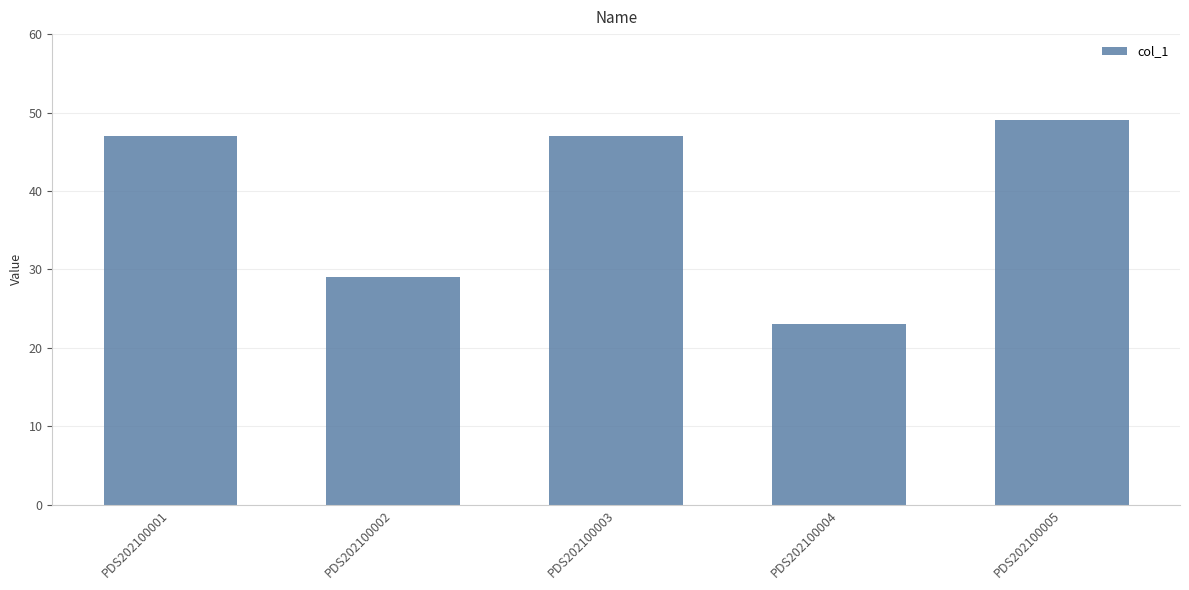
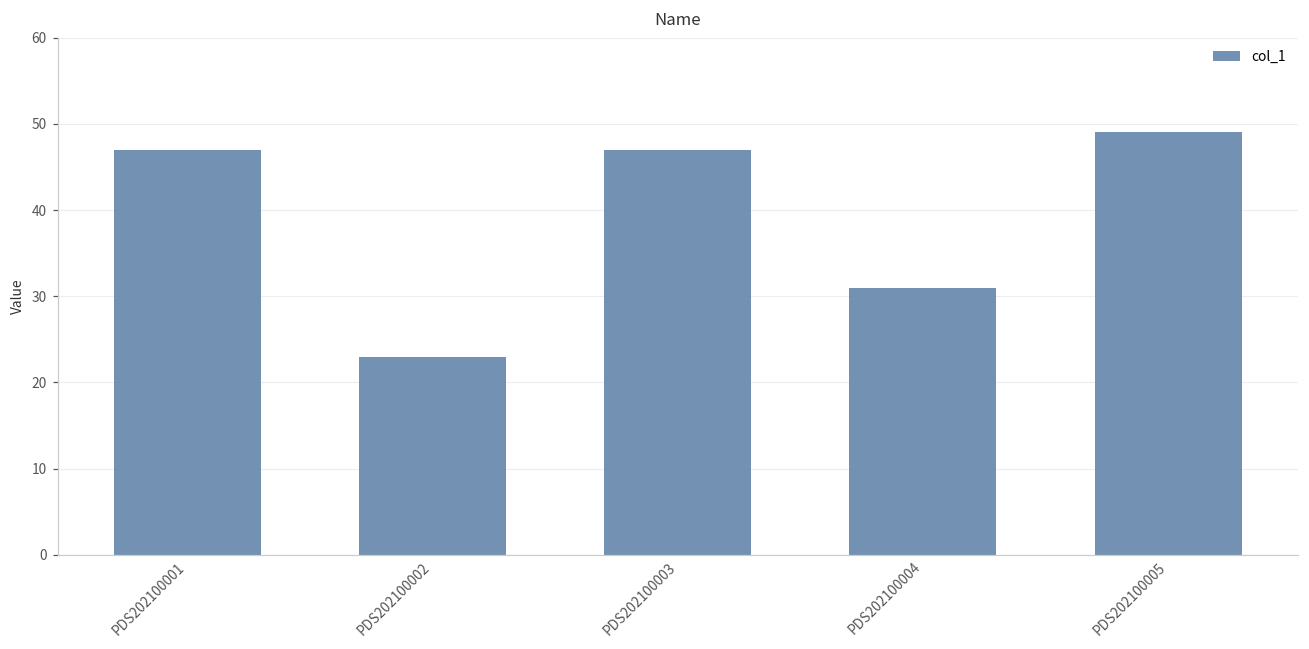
PDS202100002: 29 -> 23
PDS202100004: 23 -> 31
